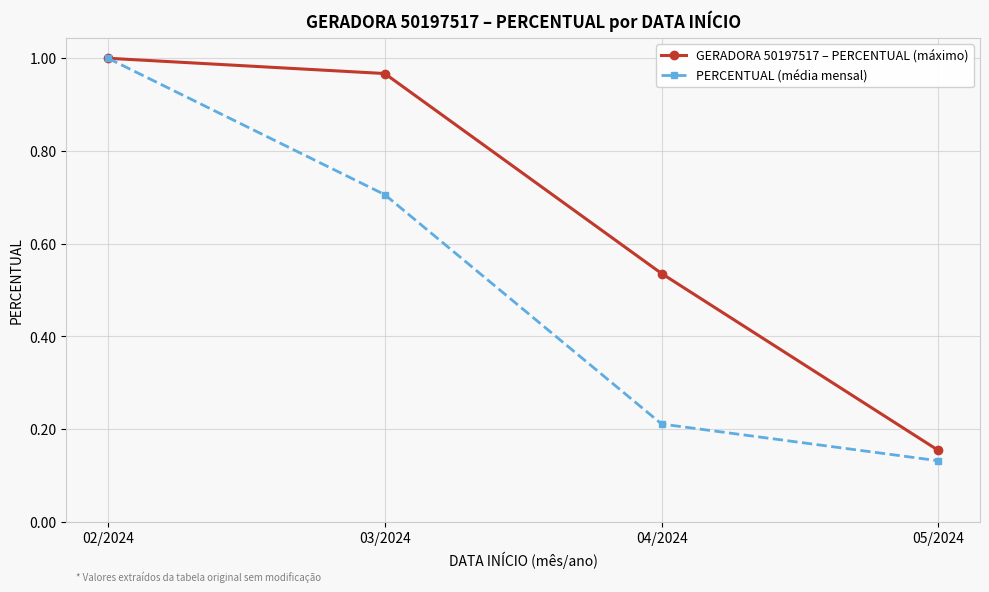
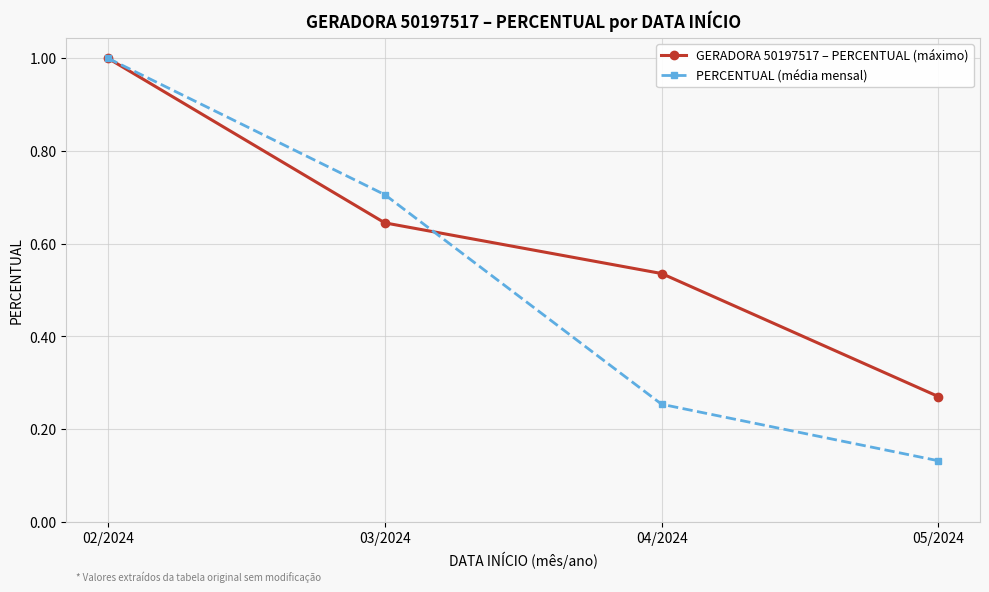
GERADORA 50197517 – PERCENTUAL (máximo), 03/2024: 0.97 -> 0.65
PERCENTUAL (média mensal), 04/2024: 0.21 -> 0.25
GERADORA 50197517 – PERCENTUAL (máximo), 05/2024: 0.15 -> 0.27
